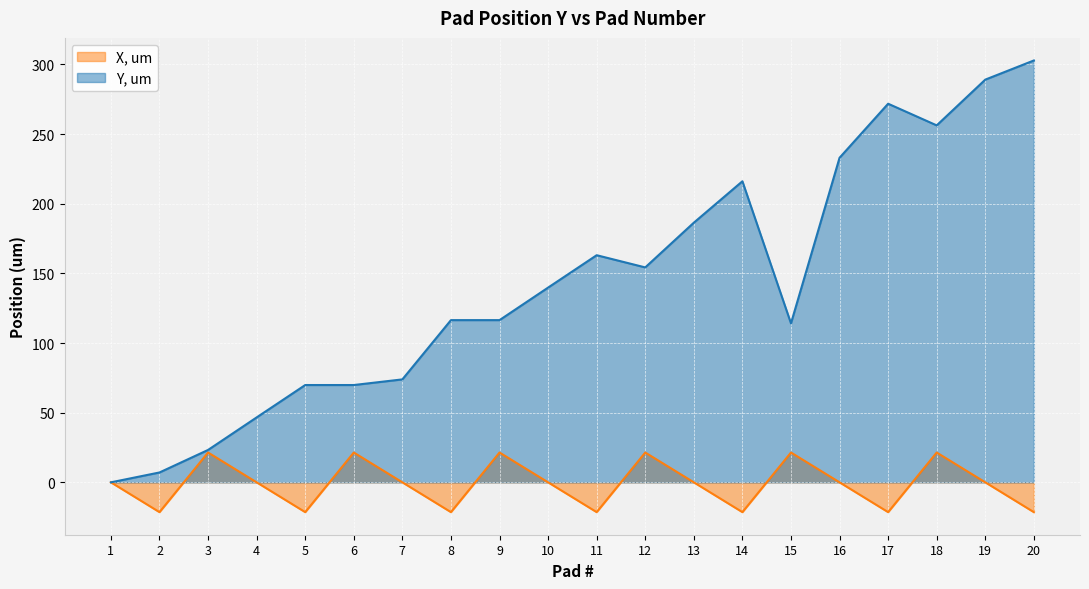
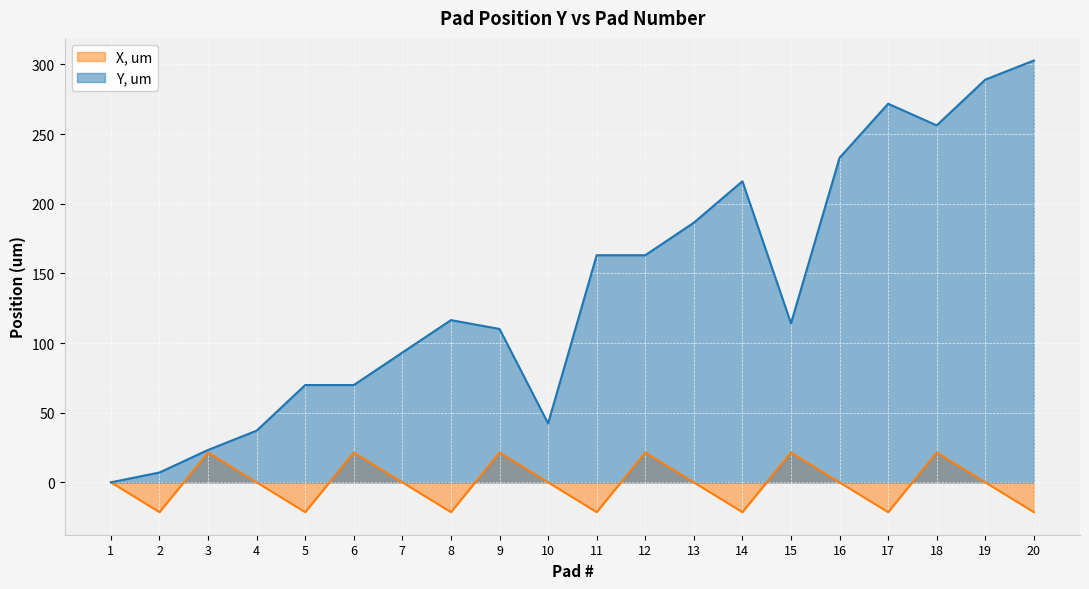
Y, um, 4: 47 -> 37
Y, um, 7: 74 -> 93
Y, um, 9: 116 -> 110
Y, um, 10: 140 -> 42
Y, um, 12: 154 -> 163
